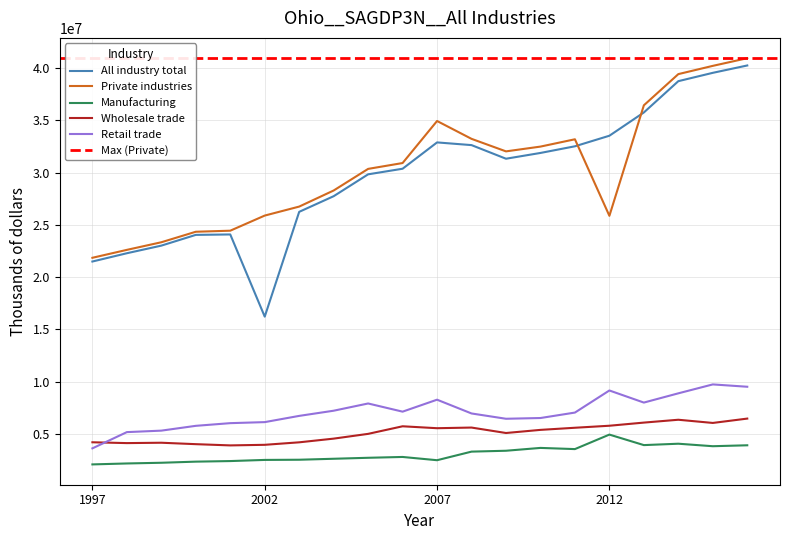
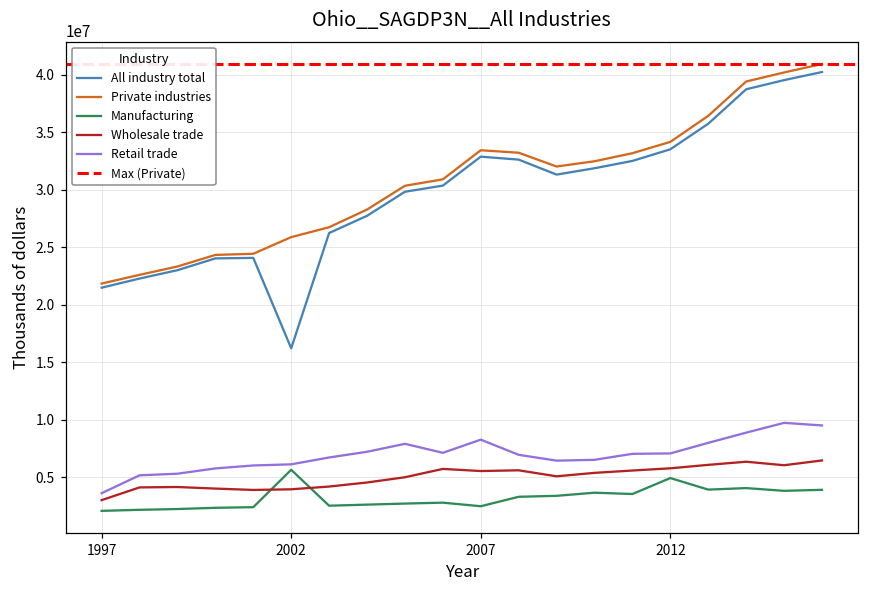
Wholesale trade, 1997: 4200000 -> 3000000
Manufacturing, 2002: 2500000 -> 5600000
Private industries, 2007: 34900000 -> 33400000
Private industries, 2012: 25900000 -> 34200000
Retail trade, 2012: 9100000 -> 7100000
